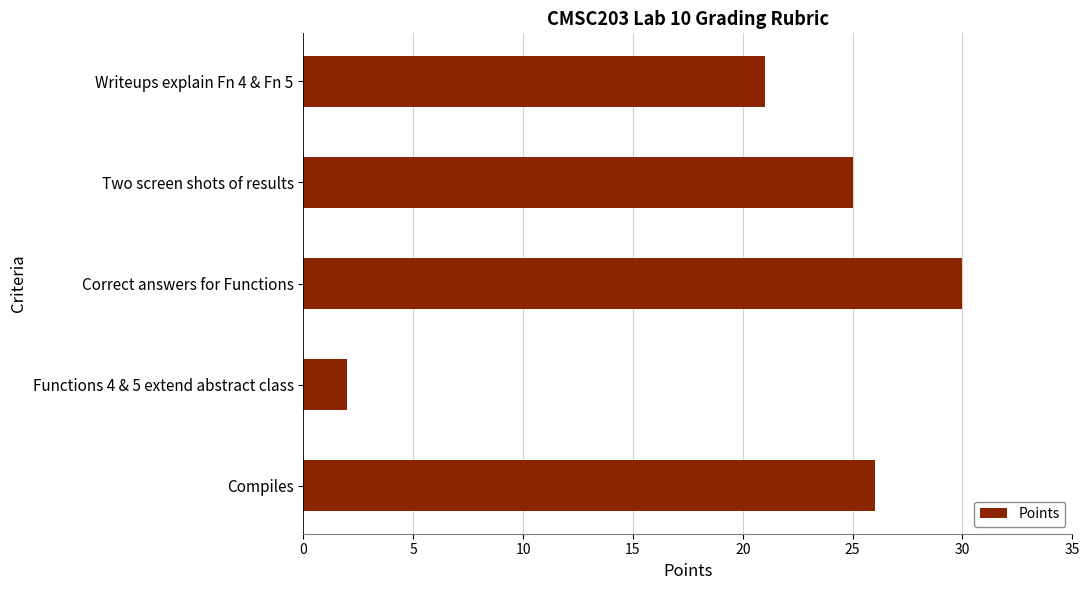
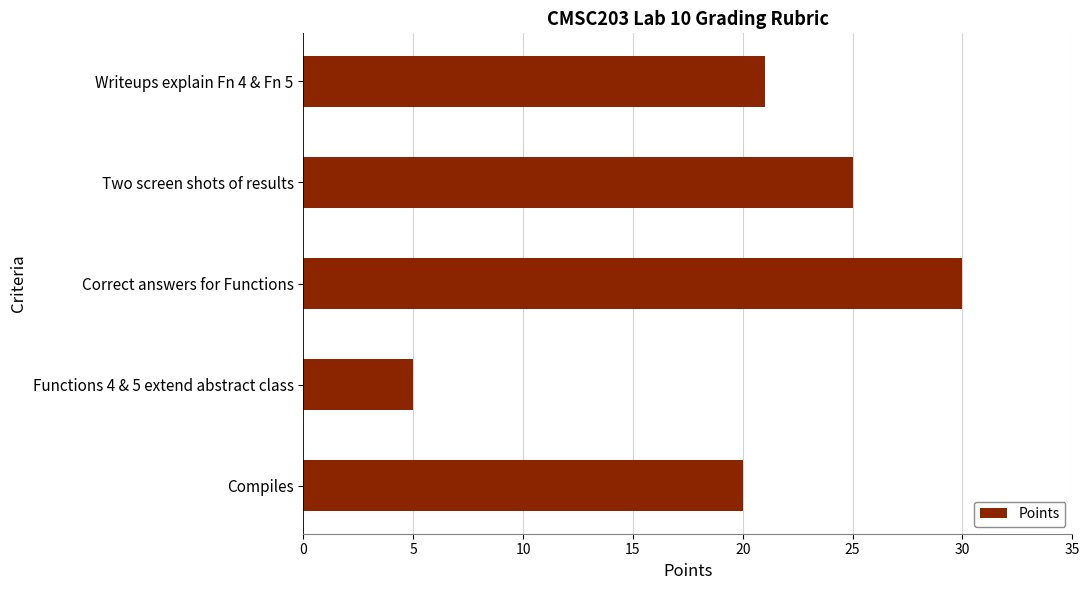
Functions 4 & 5 extend abstract class: 2 -> 5
Compiles: 26 -> 20
